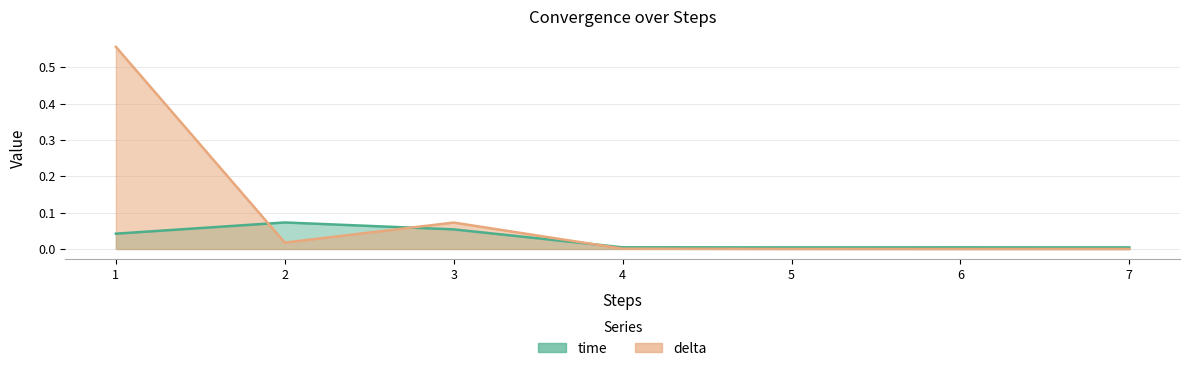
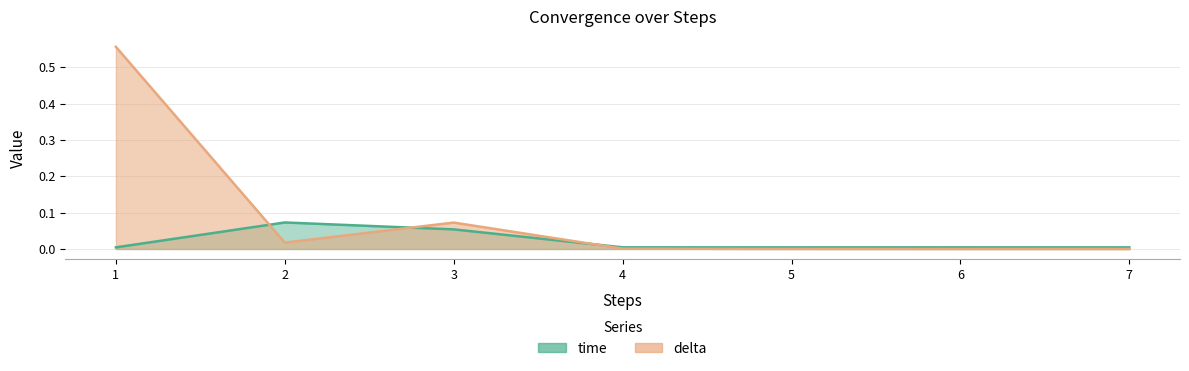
time, 1: 0.04 -> 0.00
